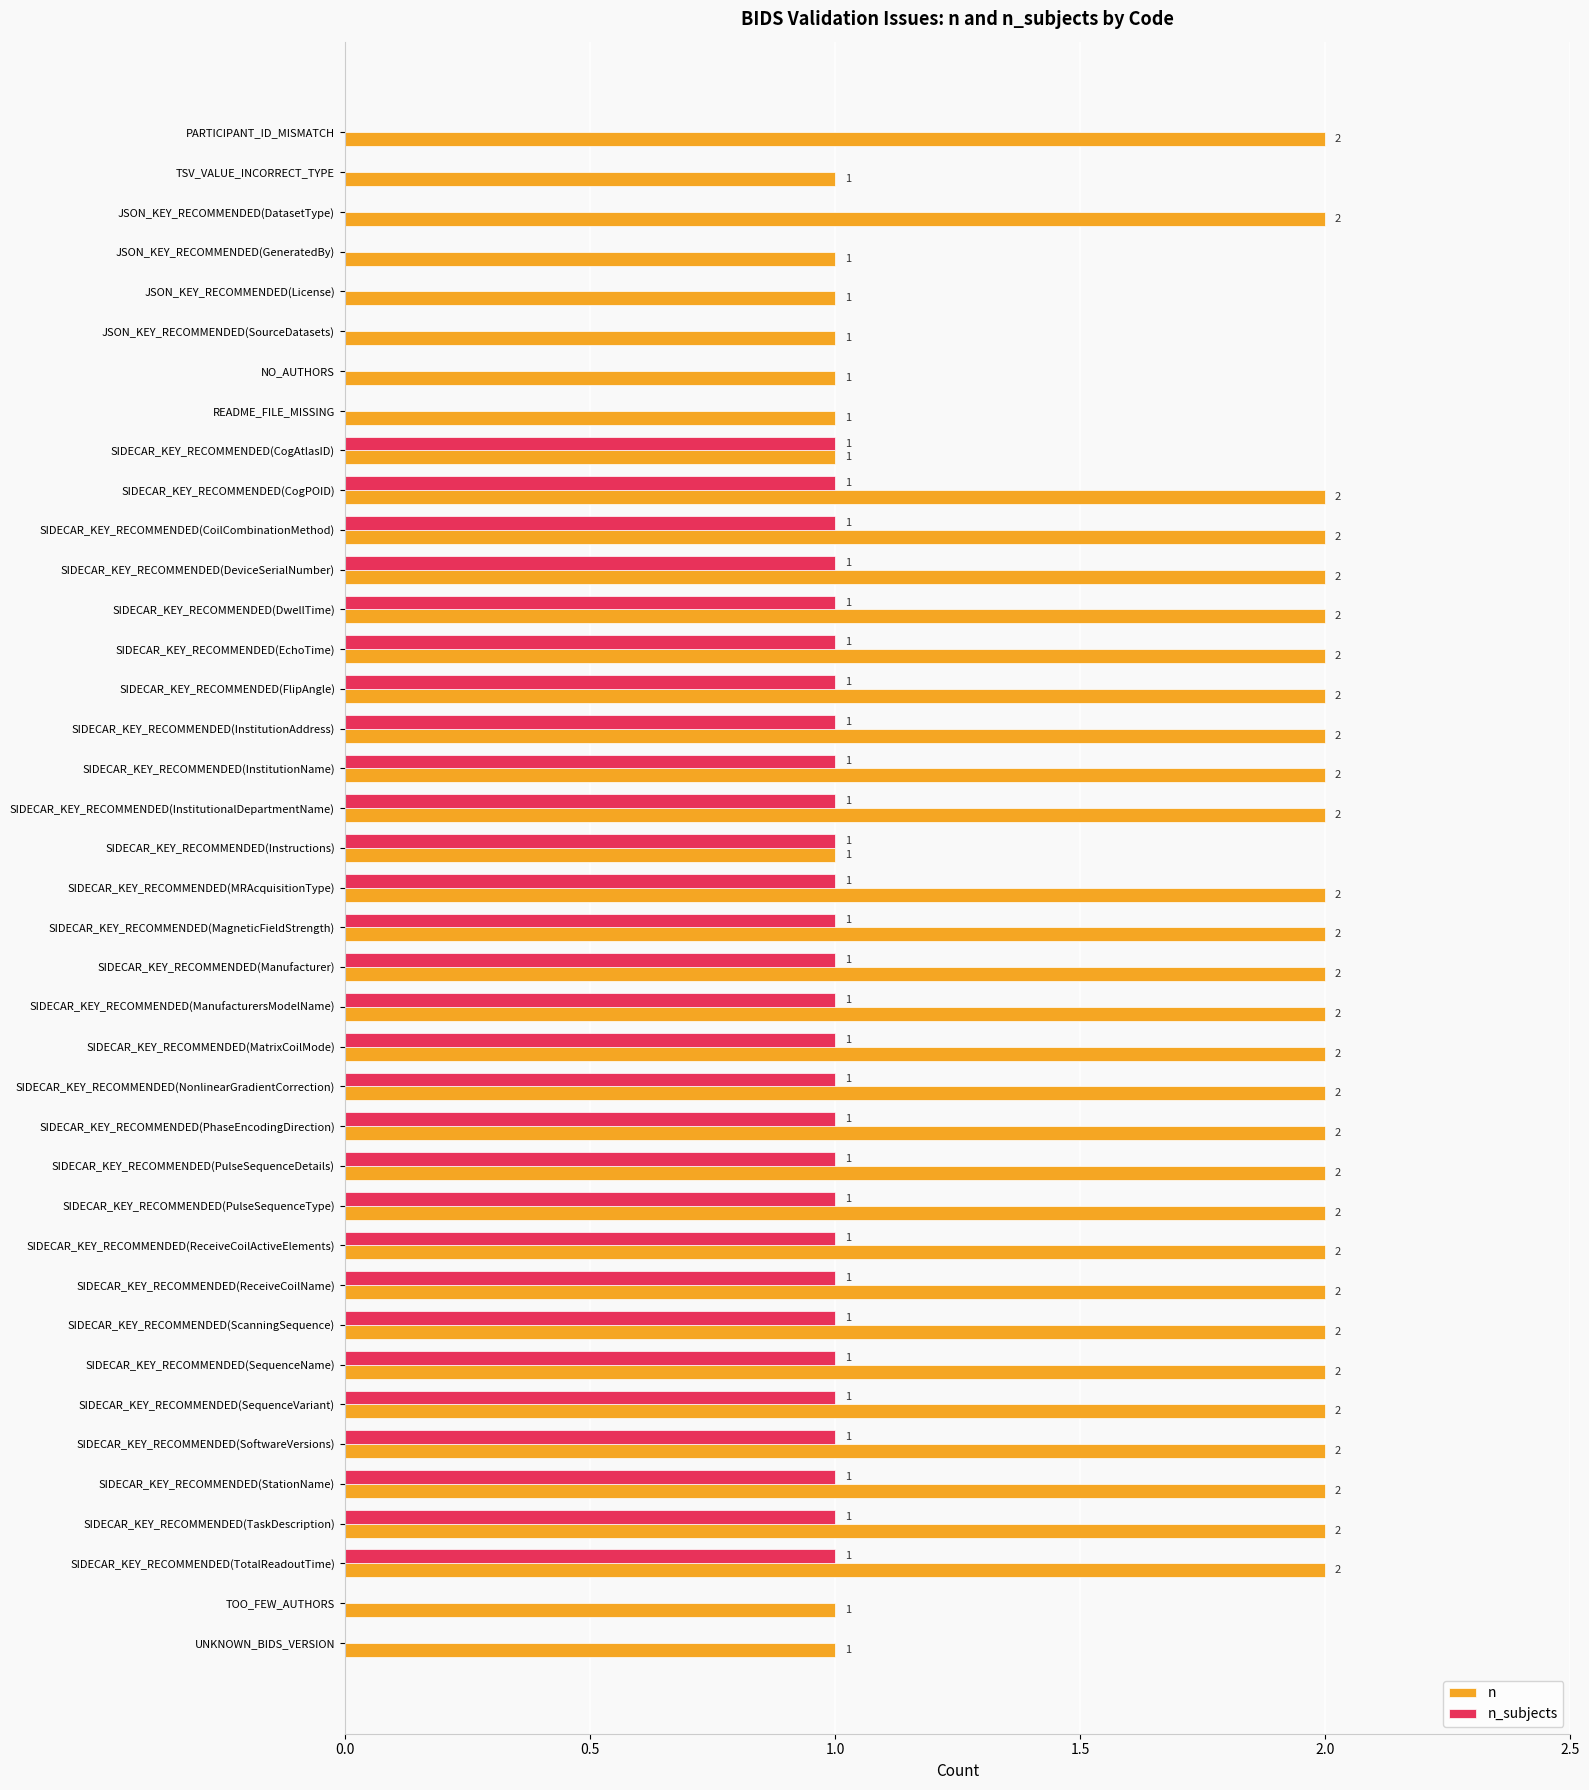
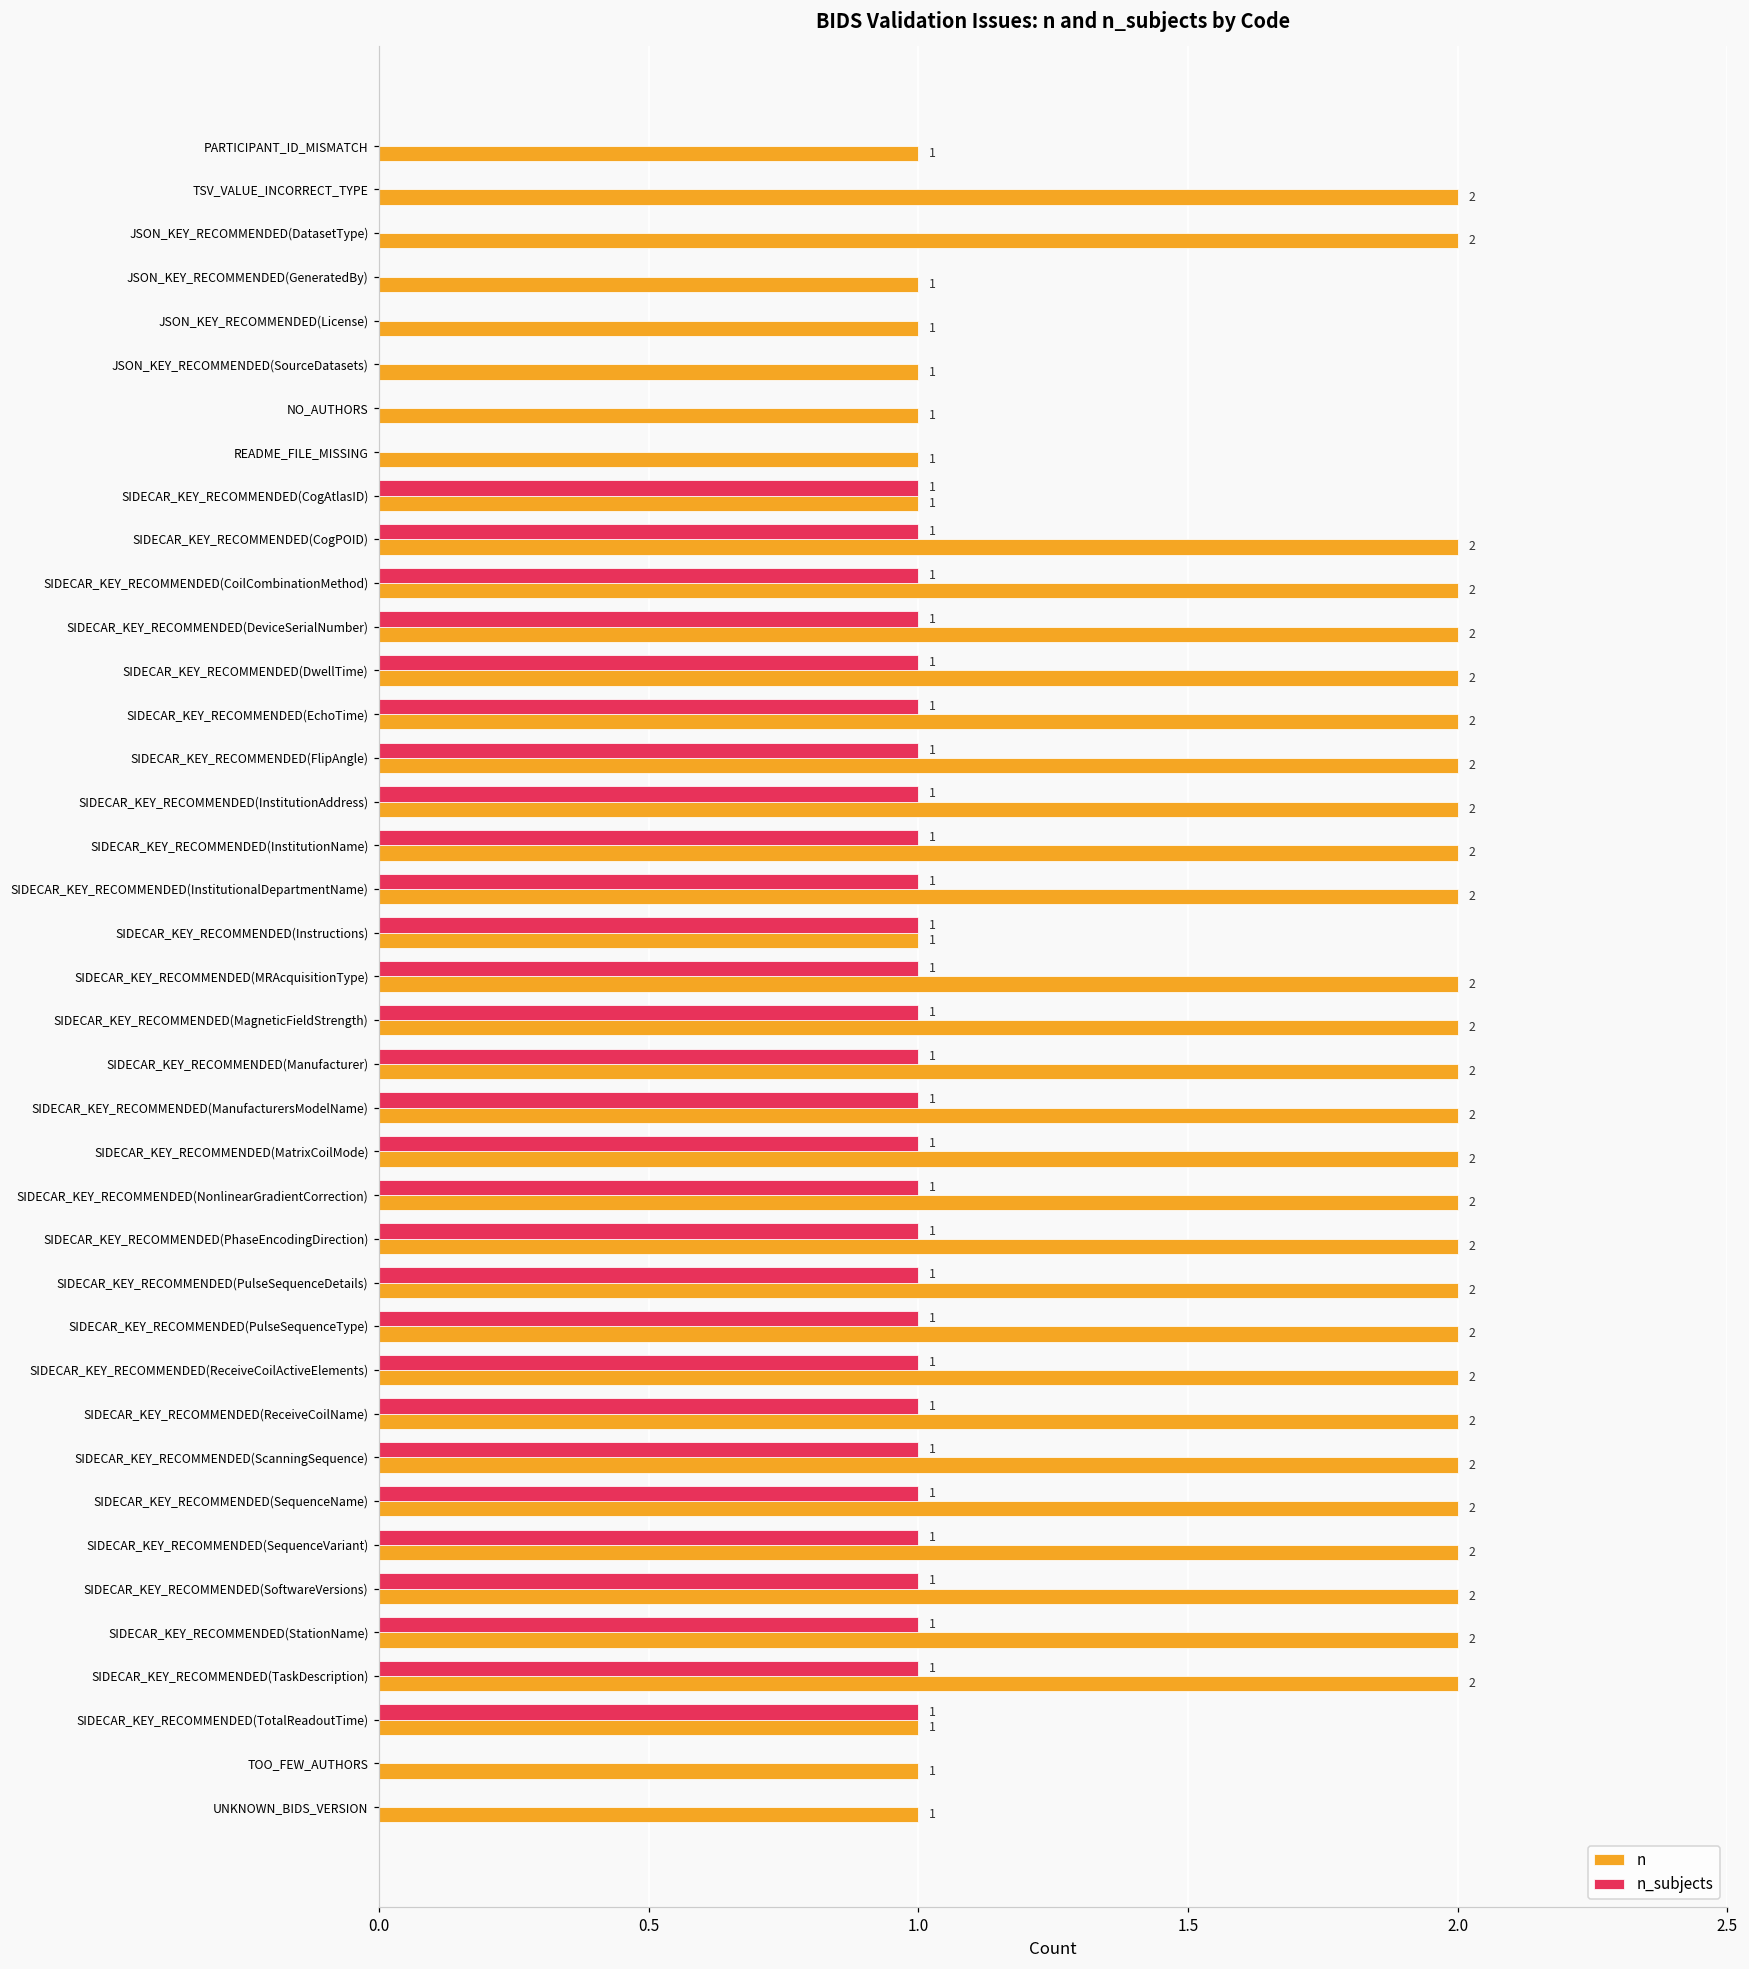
n, PARTICIPANT_ID_MISMATCH: 2 -> 1
n, TSV_VALUE_INCORRECT_TYPE: 1 -> 2
n, SIDECAR_KEY_RECOMMENDED(TotalReadoutTime): 2 -> 1
